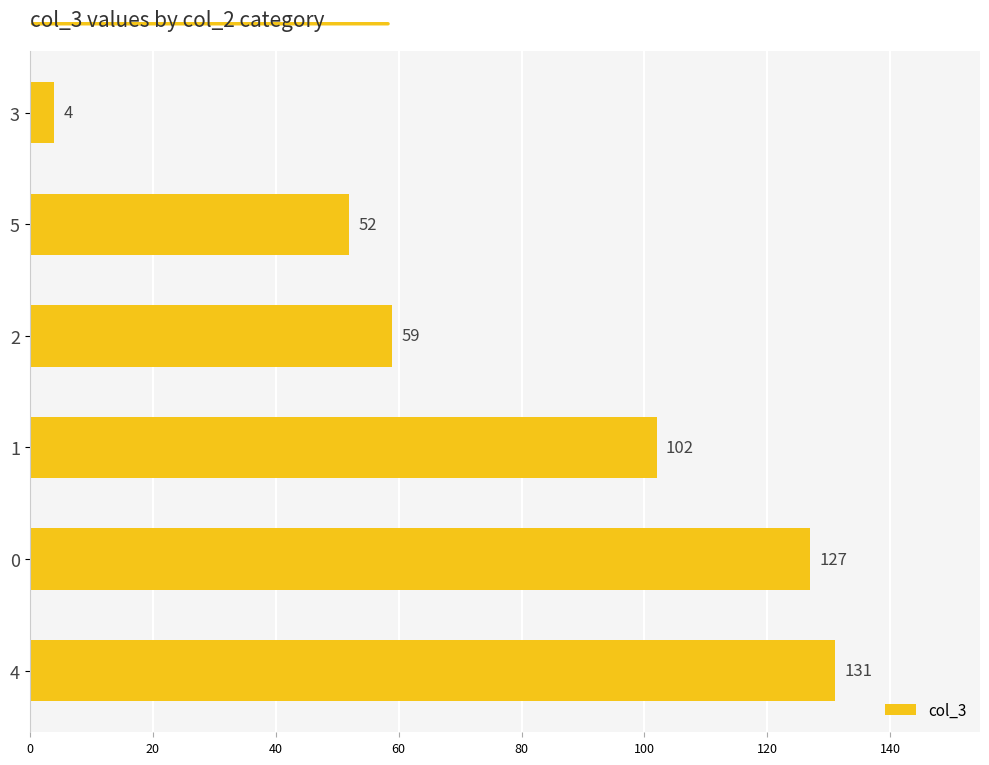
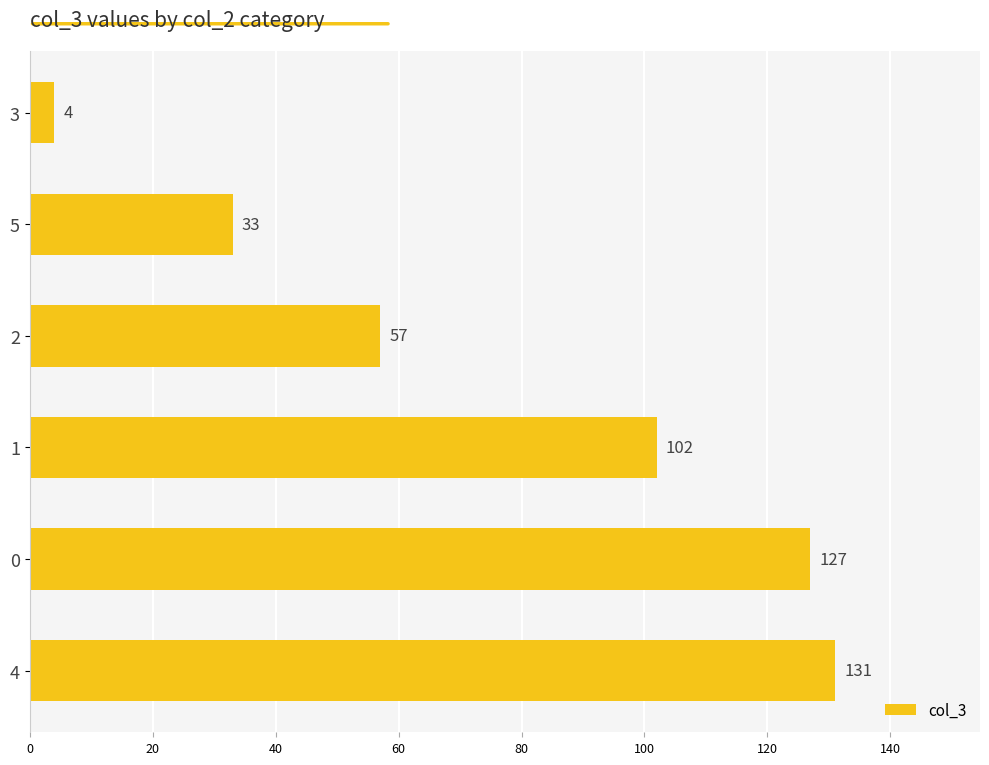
5: 52 -> 33
2: 59 -> 57
